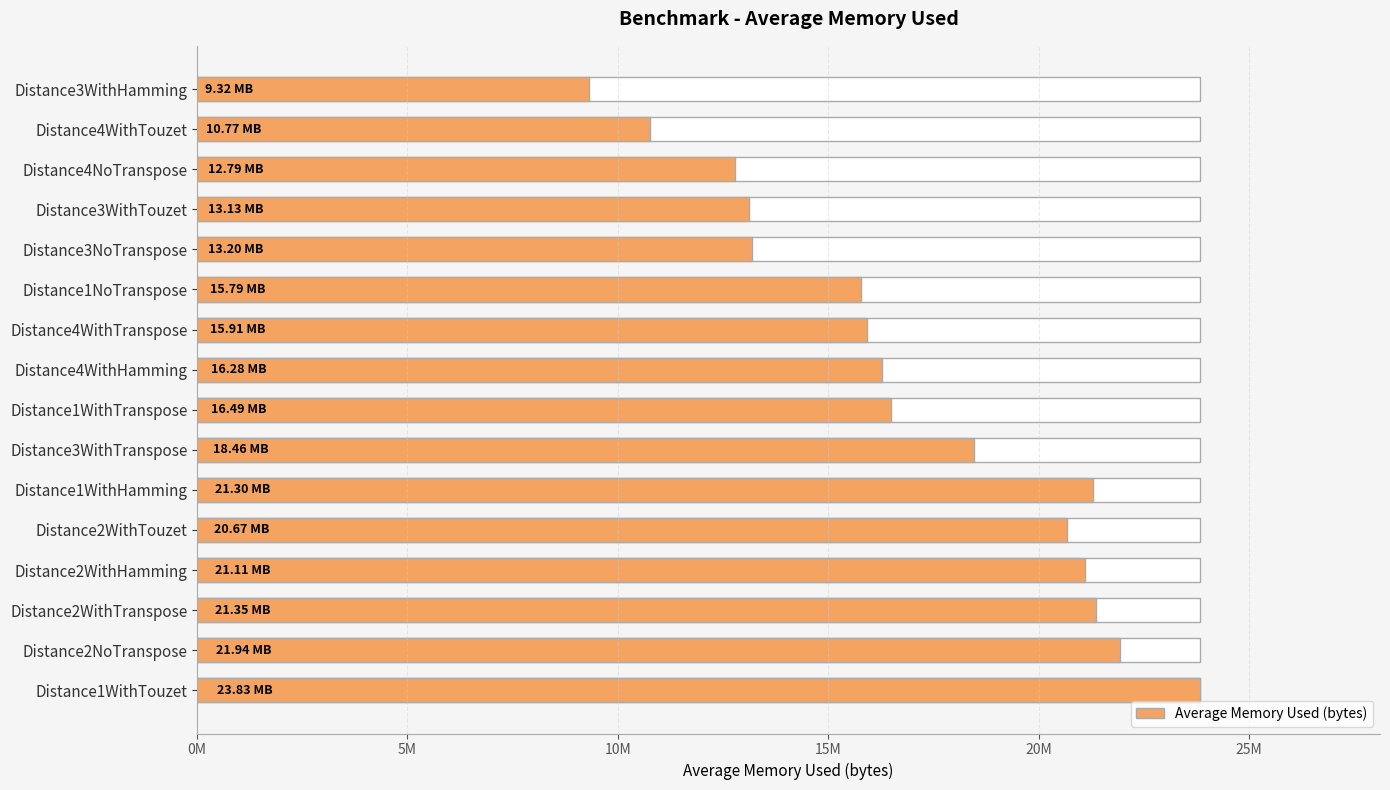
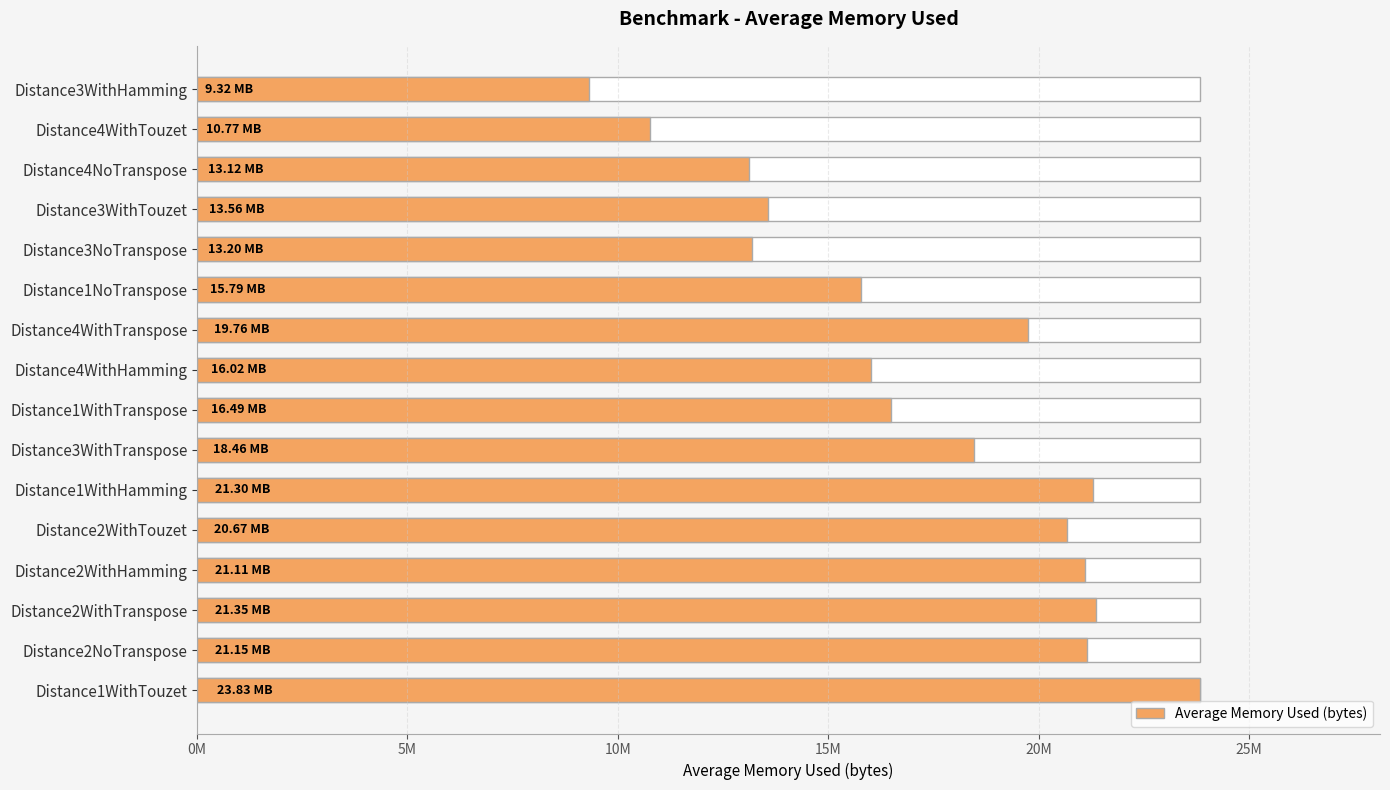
Average Memory Used (bytes), Distance4NoTranspose: 12.79 -> 13.12
Average Memory Used (bytes), Distance3WithTouzet: 13.13 -> 13.56
Average Memory Used (bytes), Distance4WithTranspose: 15.91 -> 19.76
Average Memory Used (bytes), Distance4WithHamming: 16.28 -> 16.02
Average Memory Used (bytes), Distance2NoTranspose: 21.94 -> 21.15
